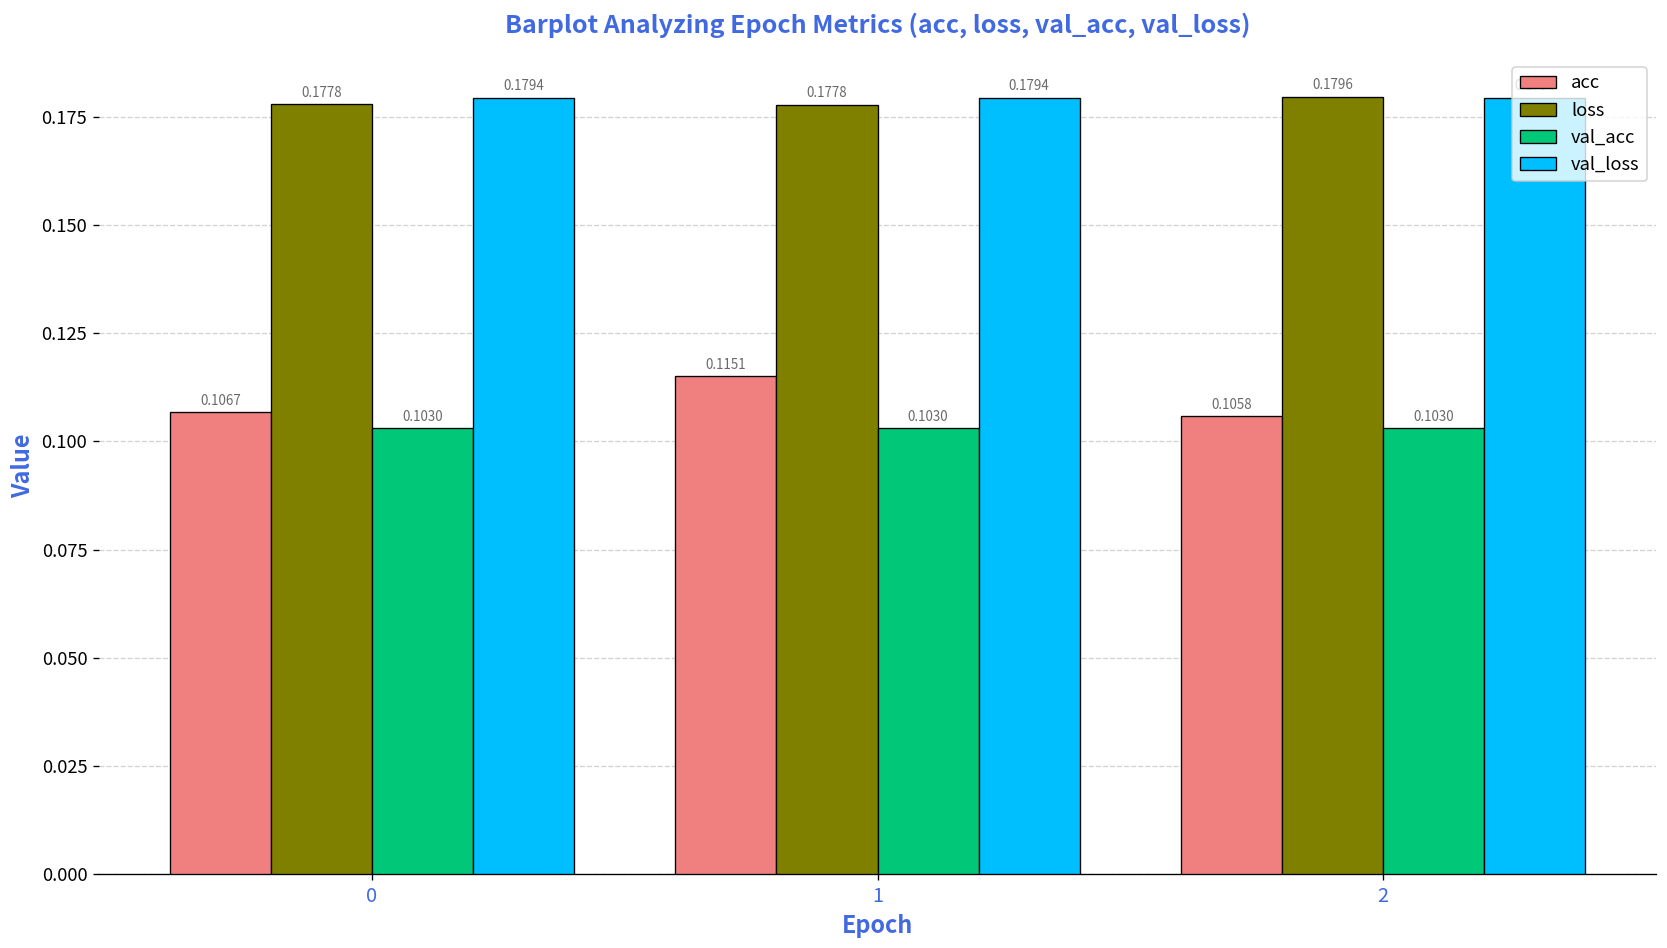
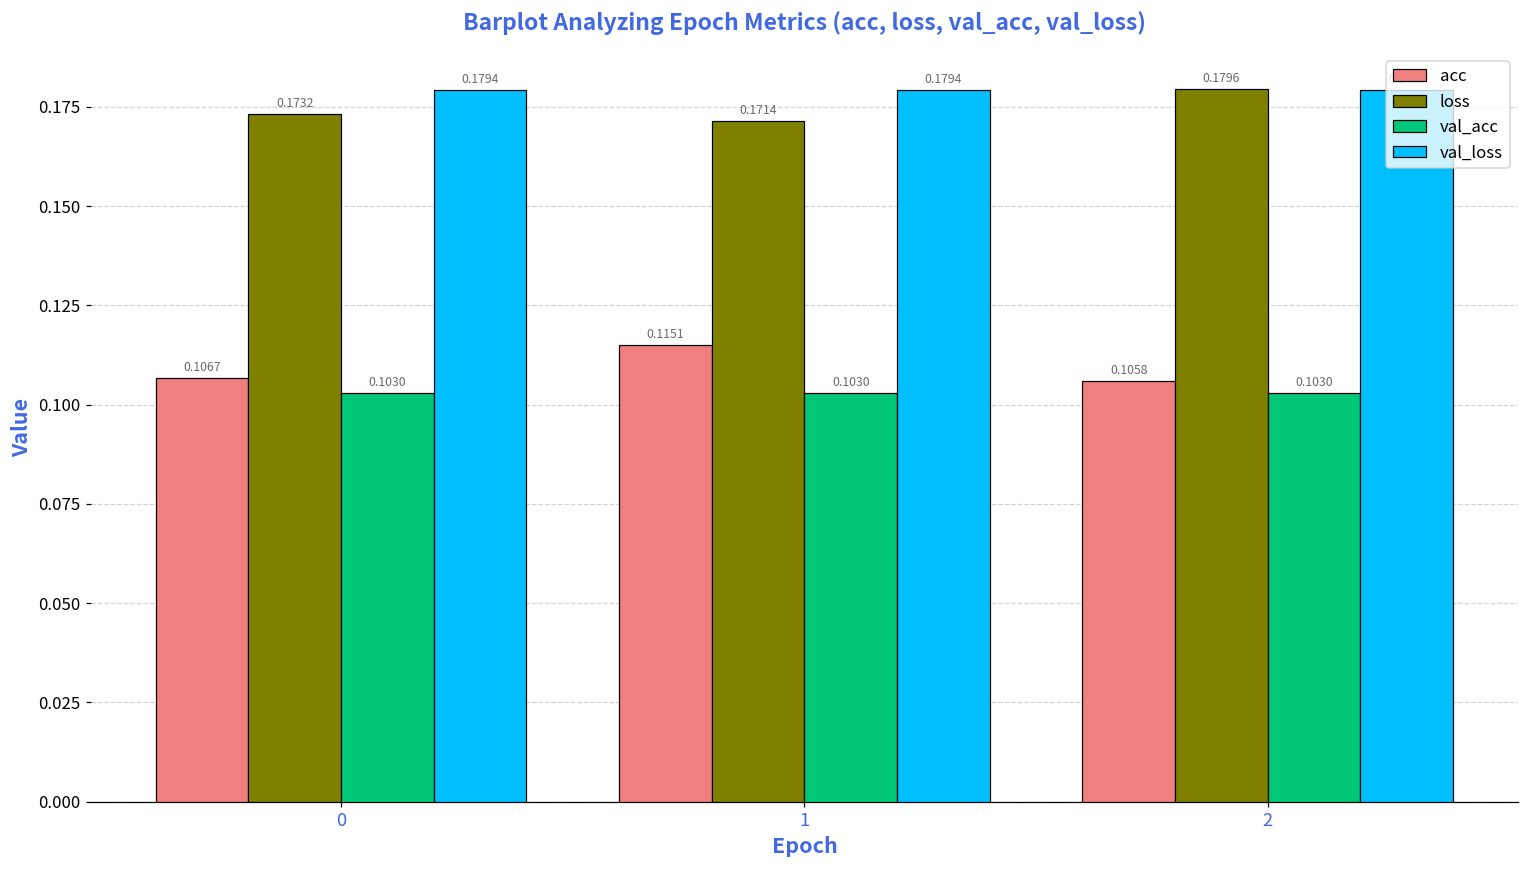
loss, 0: 0.1778 -> 0.1732
loss, 1: 0.1778 -> 0.1714
